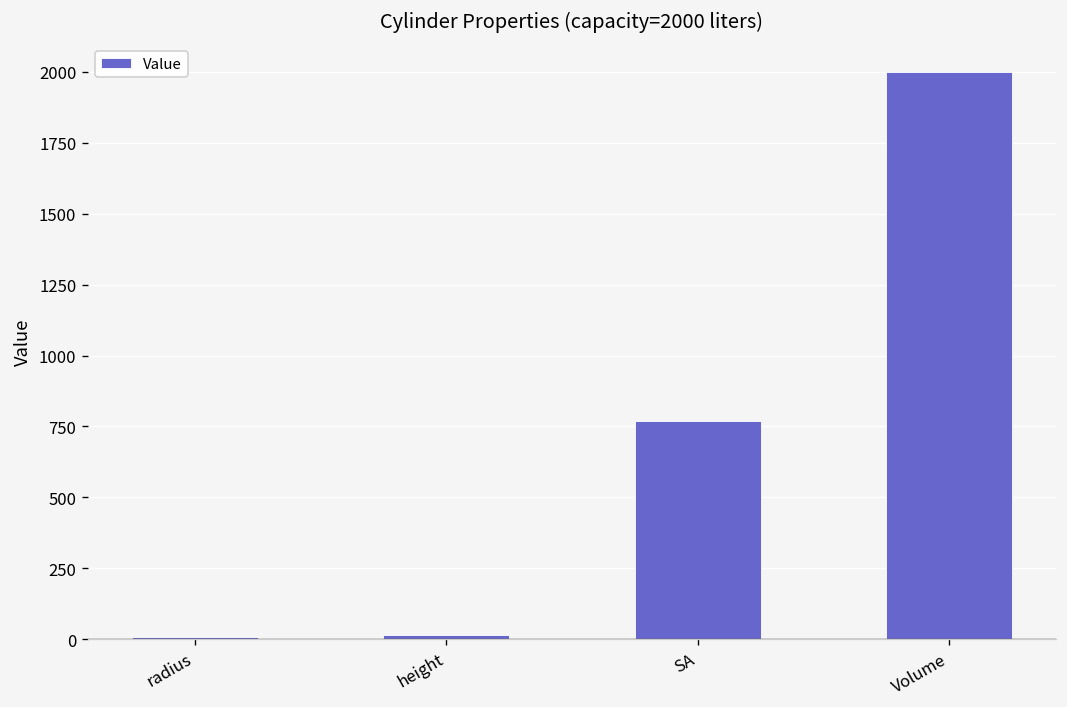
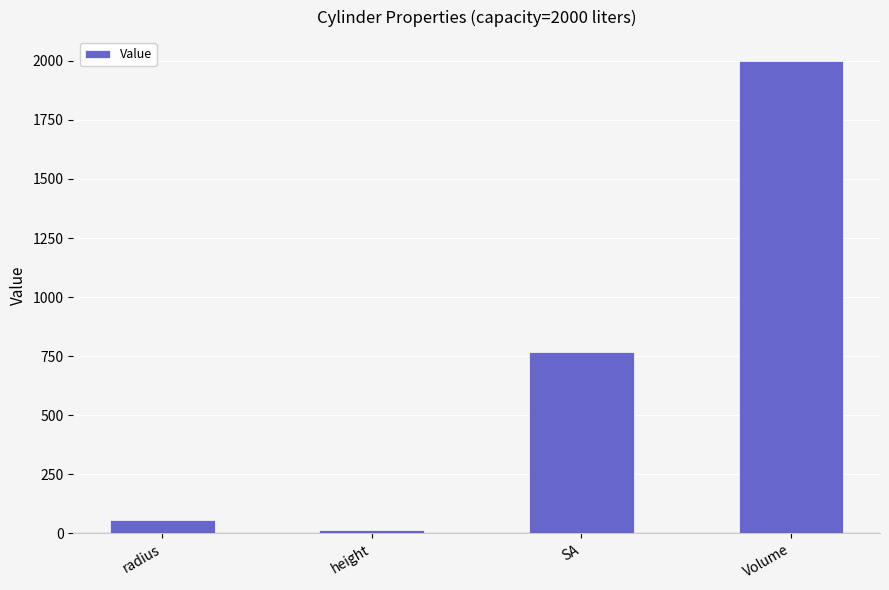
radius: 10 -> 60
